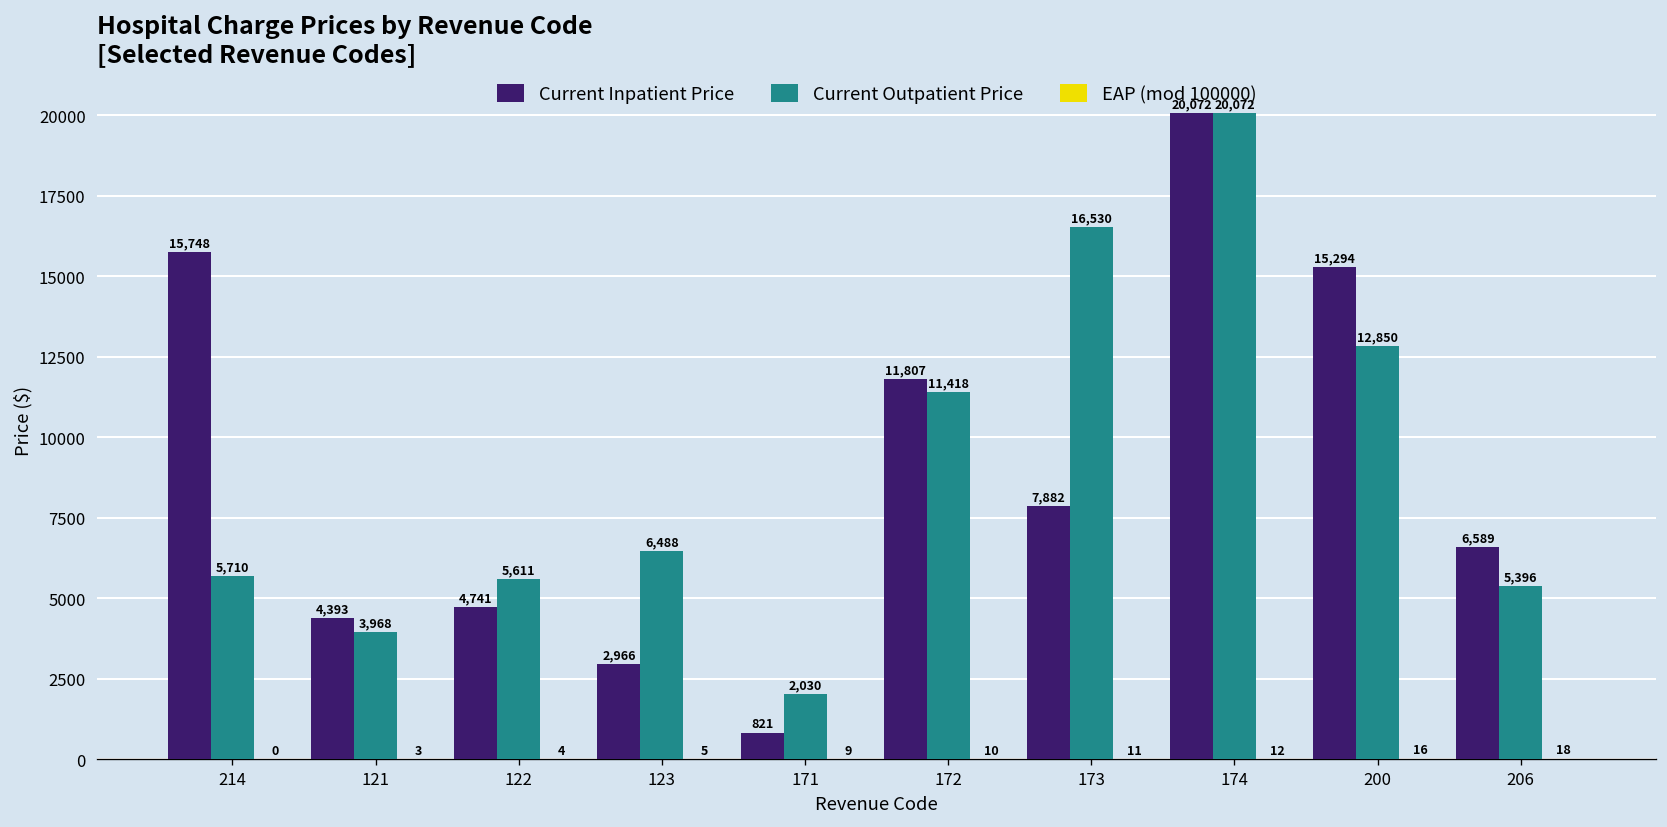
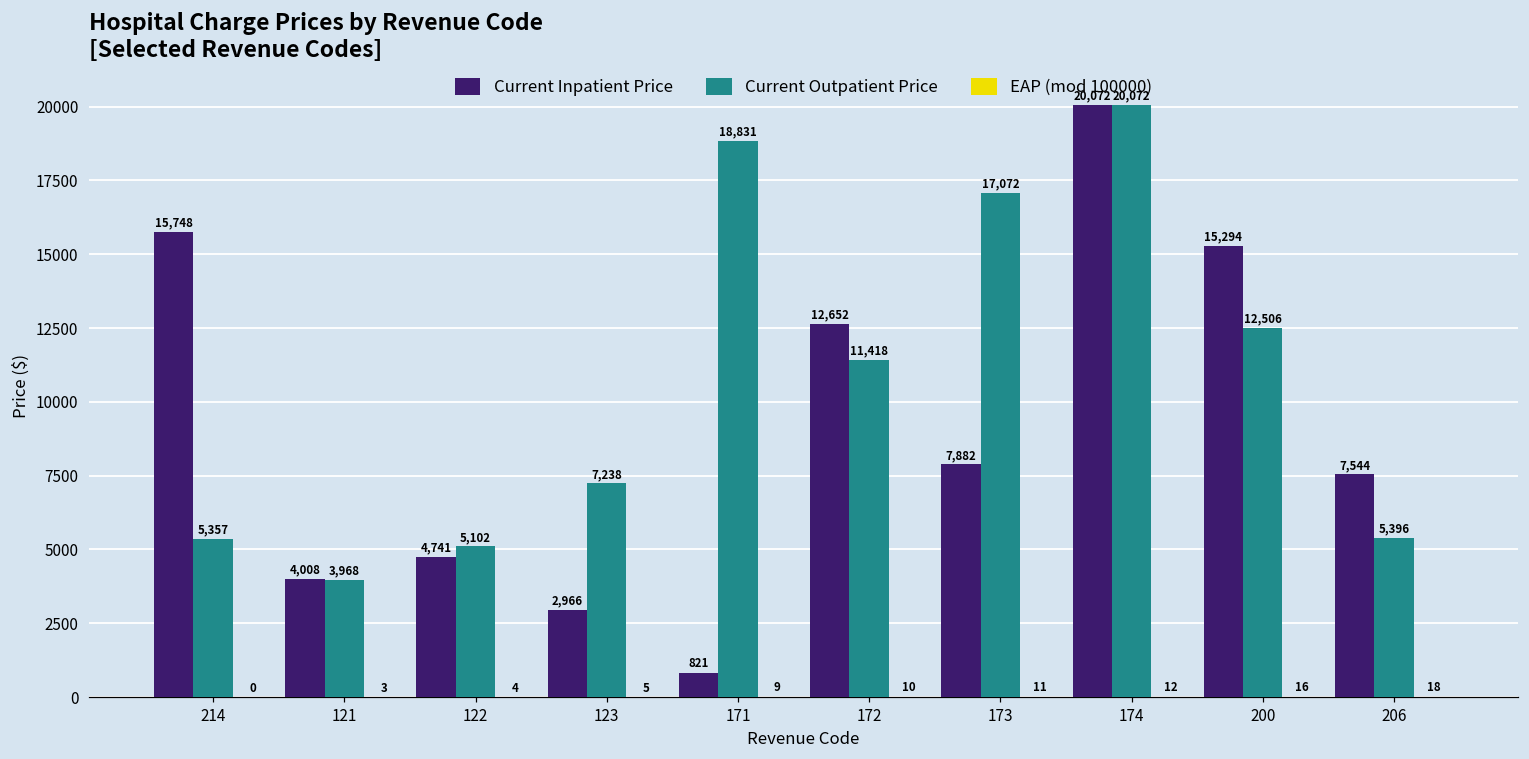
Current Outpatient Price, 214: 5,710 -> 5,357
Current Inpatient Price, 121: 4,393 -> 4,008
Current Outpatient Price, 122: 5,611 -> 5,102
Current Outpatient Price, 123: 6,488 -> 7,238
Current Outpatient Price, 171: 2,030 -> 18,831
Current Inpatient Price, 172: 11,807 -> 12,652
Current Outpatient Price, 173: 16,530 -> 17,072
Current Outpatient Price, 200: 12,850 -> 12,506
Current Inpatient Price, 206: 6,589 -> 7,544
